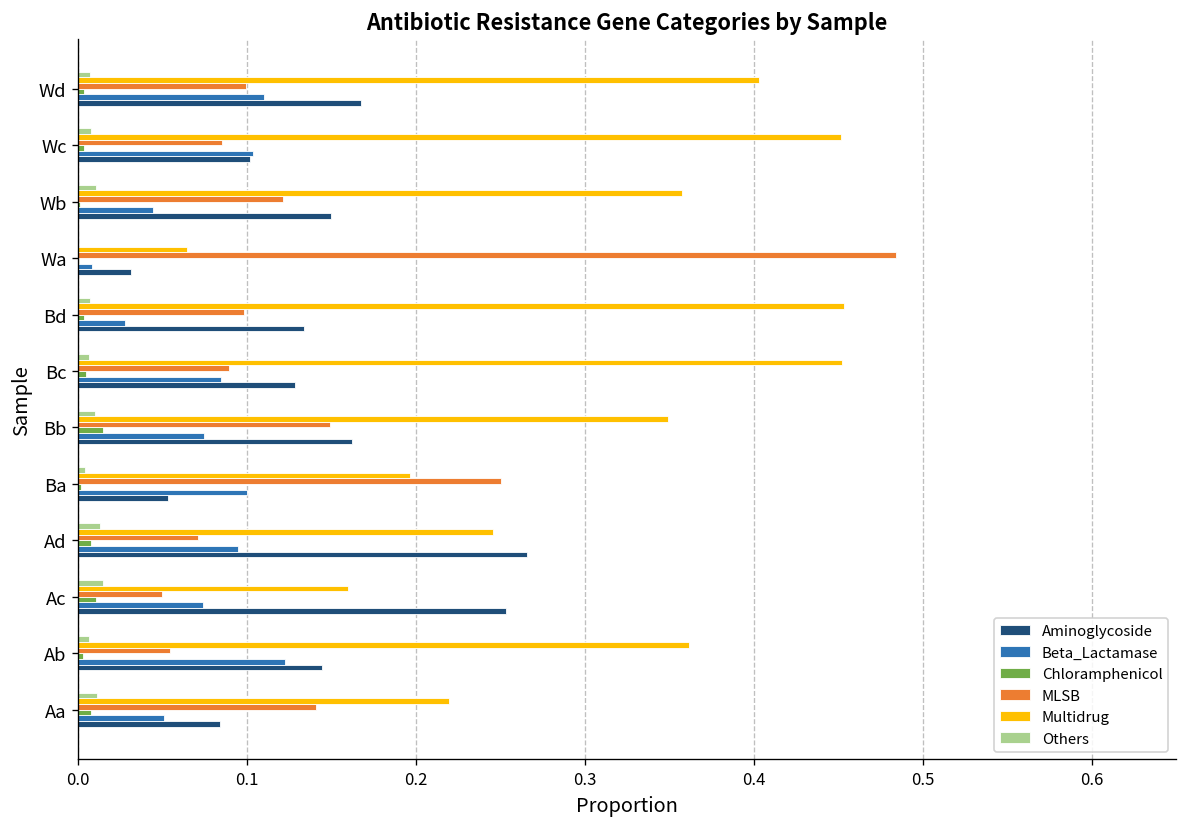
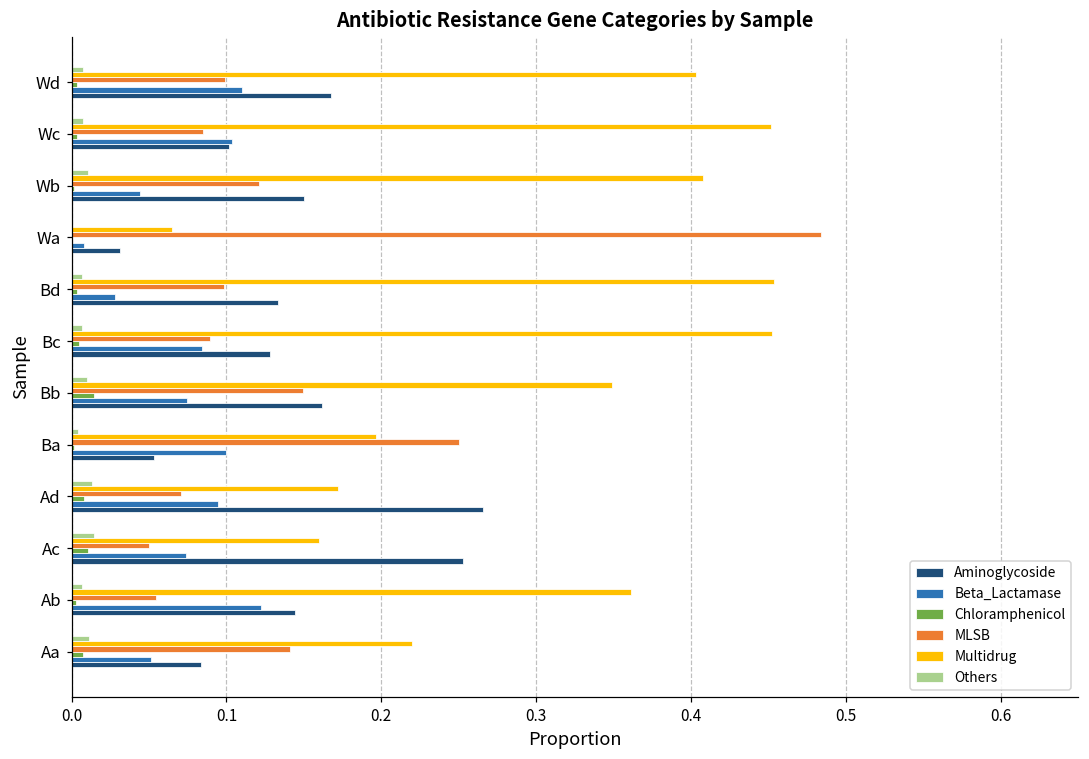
Multidrug, Wb: 0.357 -> 0.408
Multidrug, Ad: 0.245 -> 0.172
